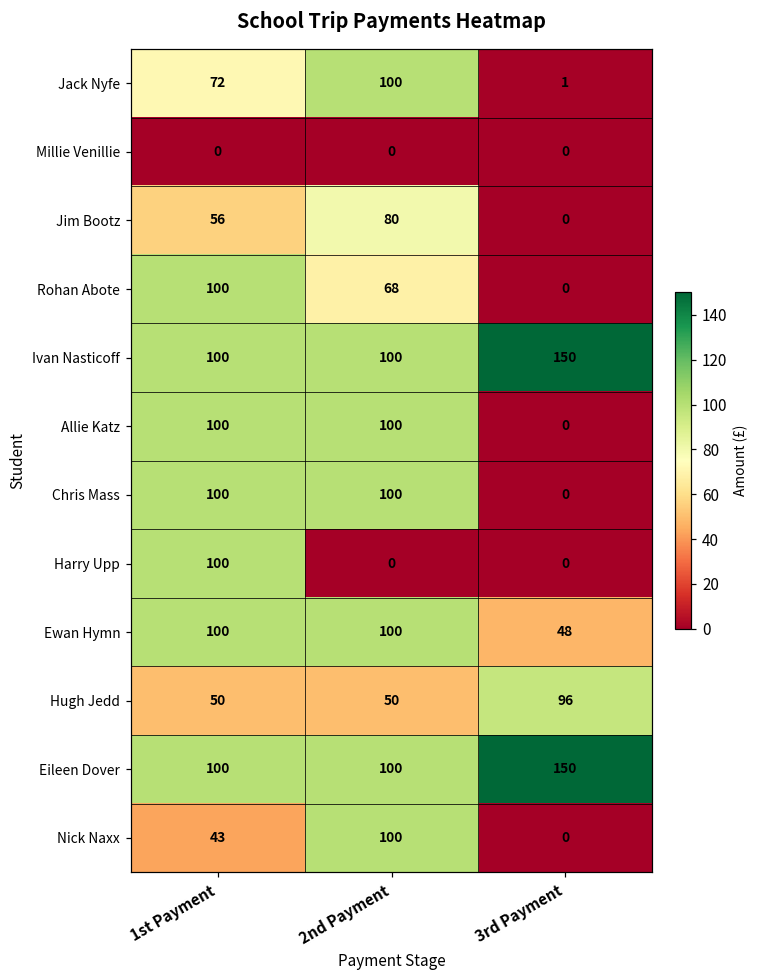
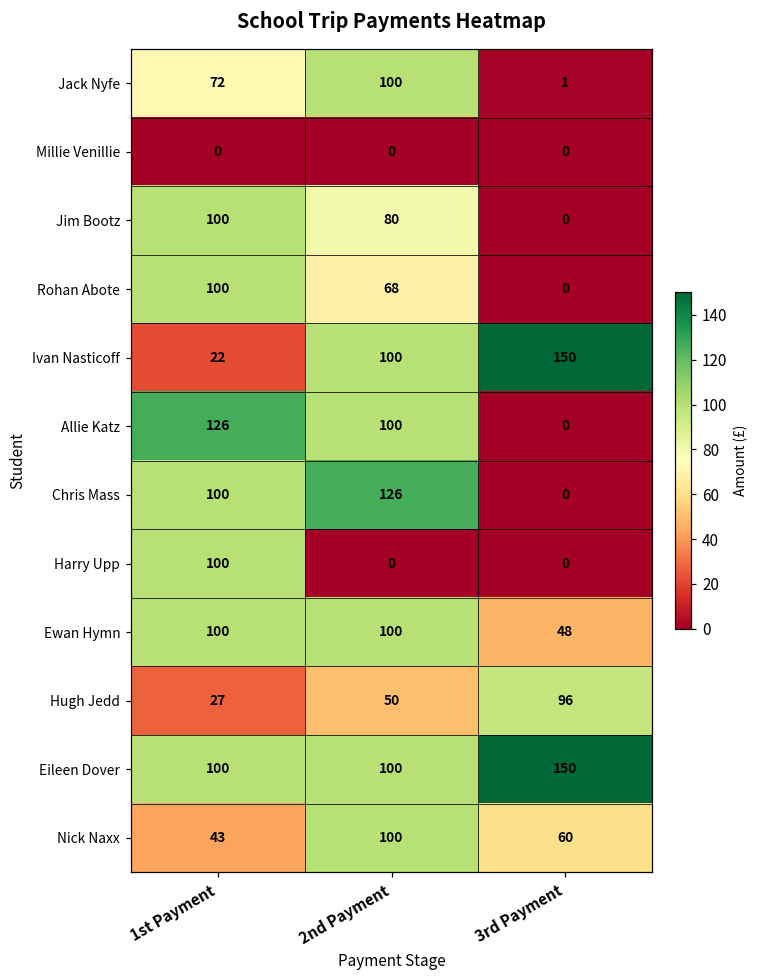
Jim Bootz, 1st Payment: 56 -> 100
Ivan Nasticoff, 1st Payment: 100 -> 22
Allie Katz, 1st Payment: 100 -> 126
Chris Mass, 2nd Payment: 100 -> 126
Hugh Jedd, 1st Payment: 50 -> 27
Nick Naxx, 3rd Payment: 0 -> 60
